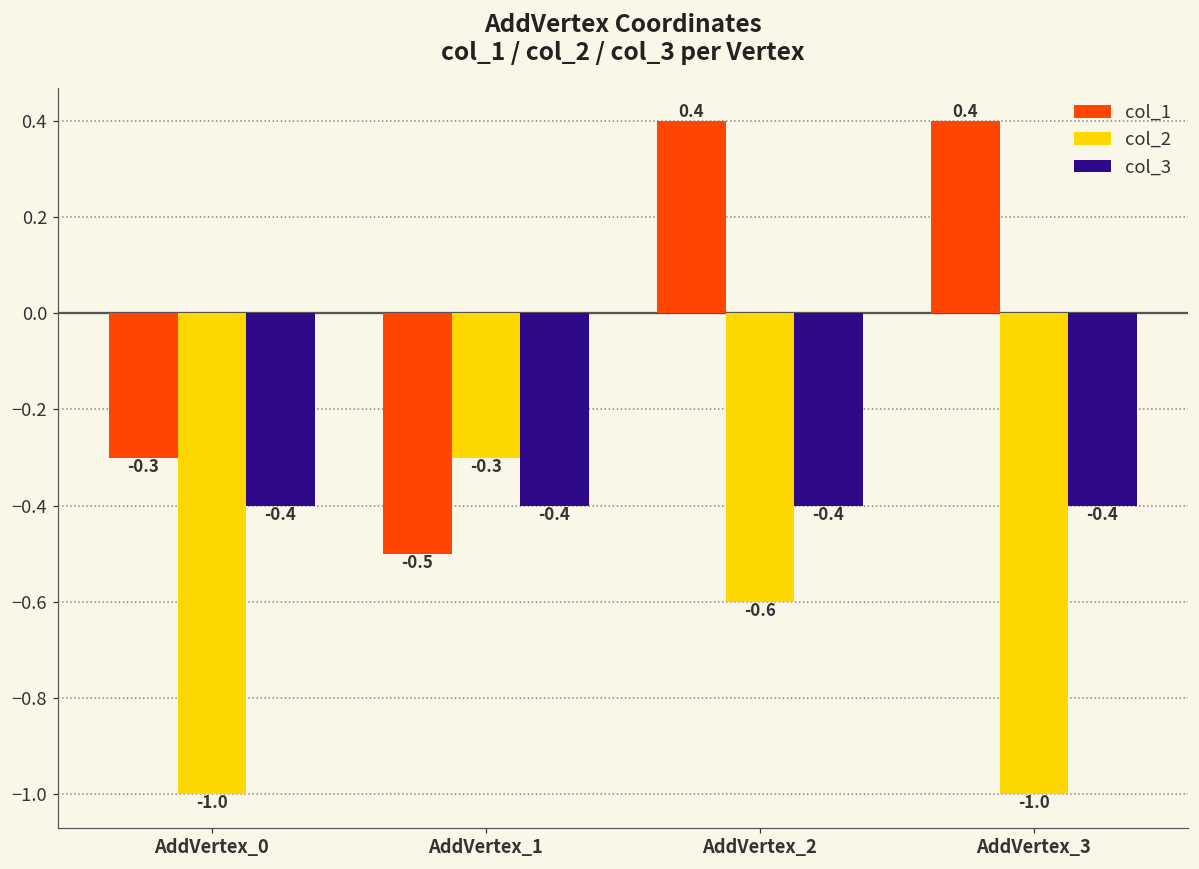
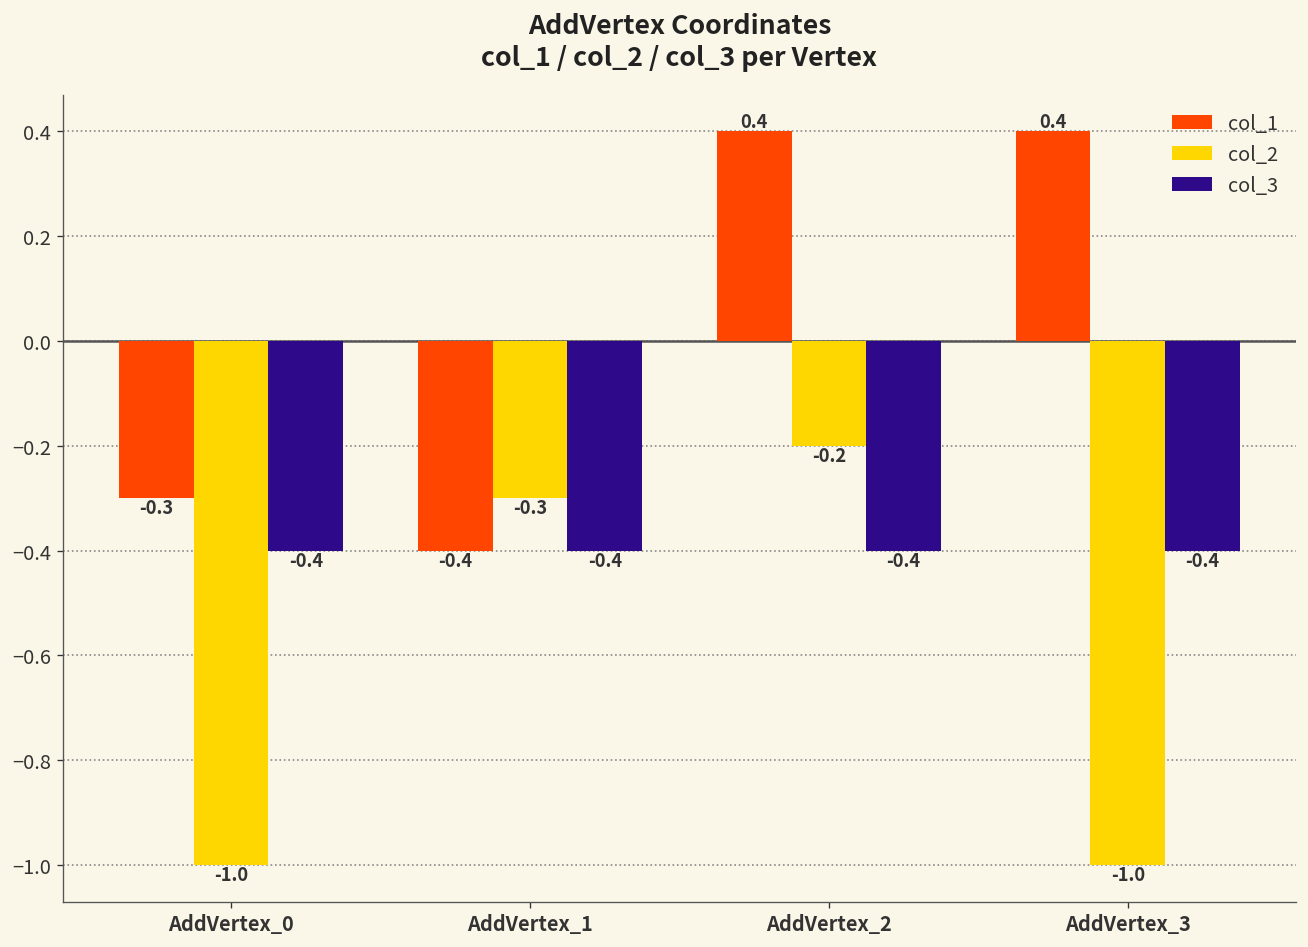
col_1, AddVertex_1: -0.5 -> -0.4
col_2, AddVertex_2: -0.6 -> -0.2
